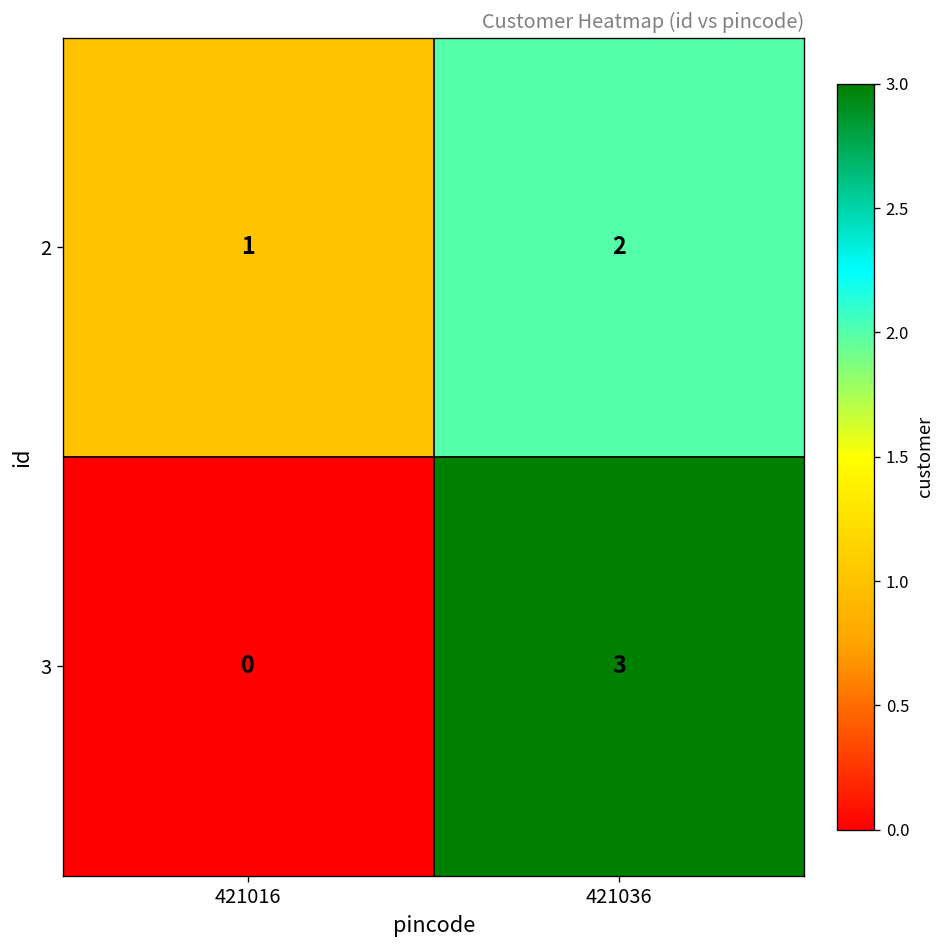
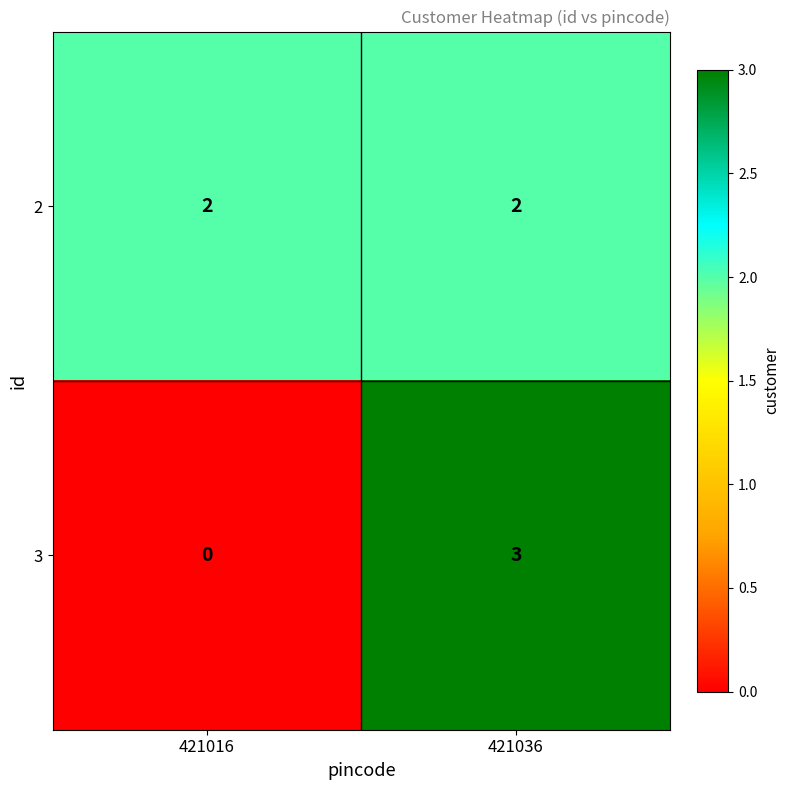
2, 421016: 1 -> 2
